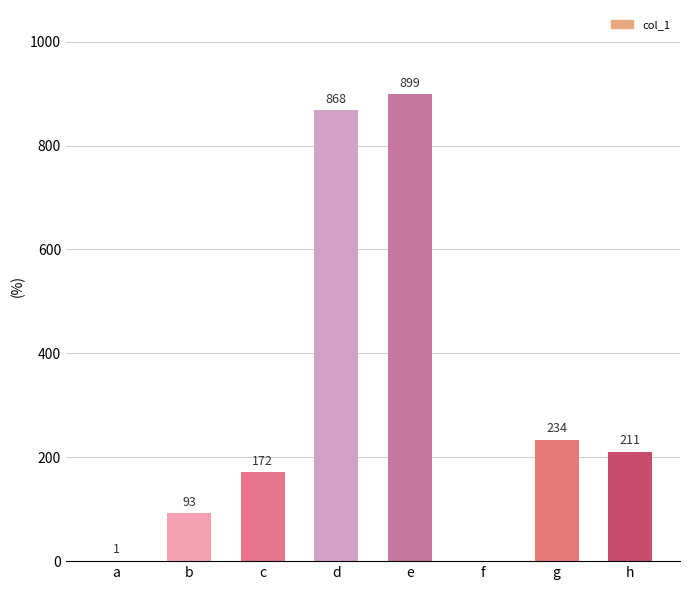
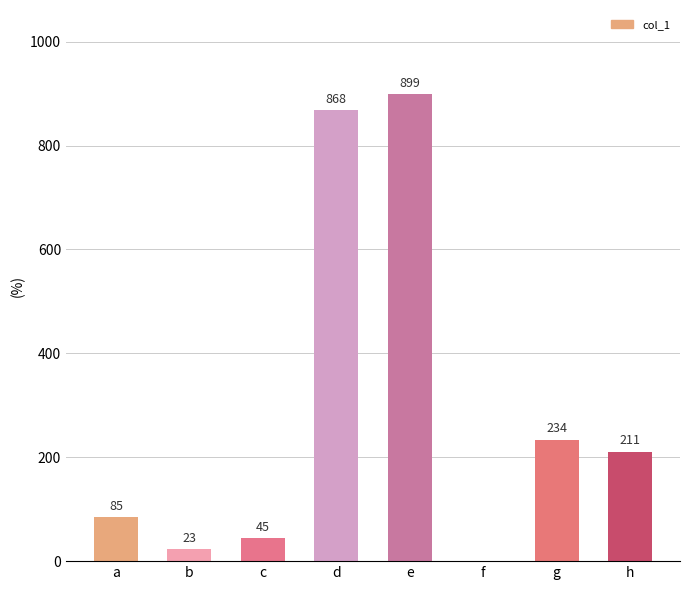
a: 1 -> 85
b: 93 -> 23
c: 172 -> 45
